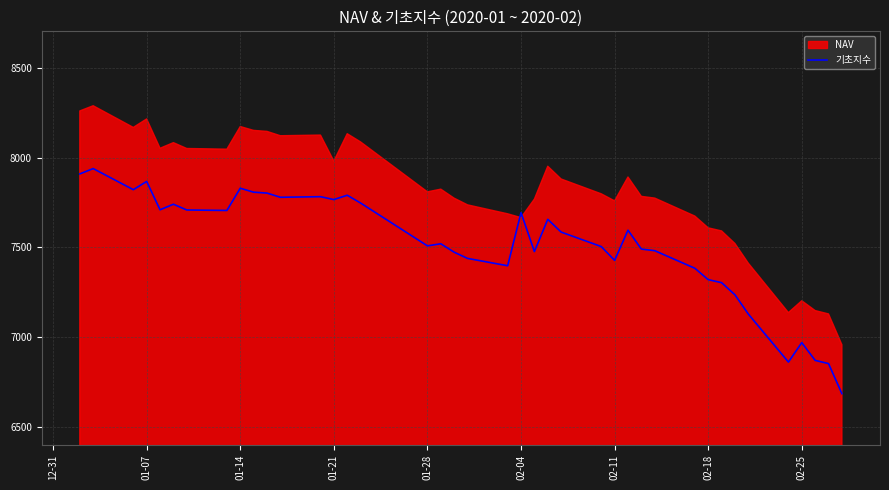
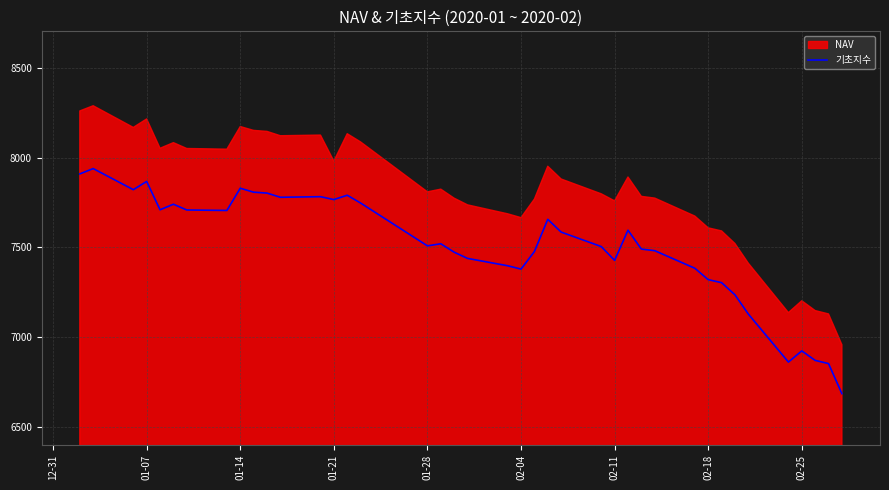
기초지수, 02-04: 7690 -> 7380
기초지수, 02-25: 6970 -> 6920
